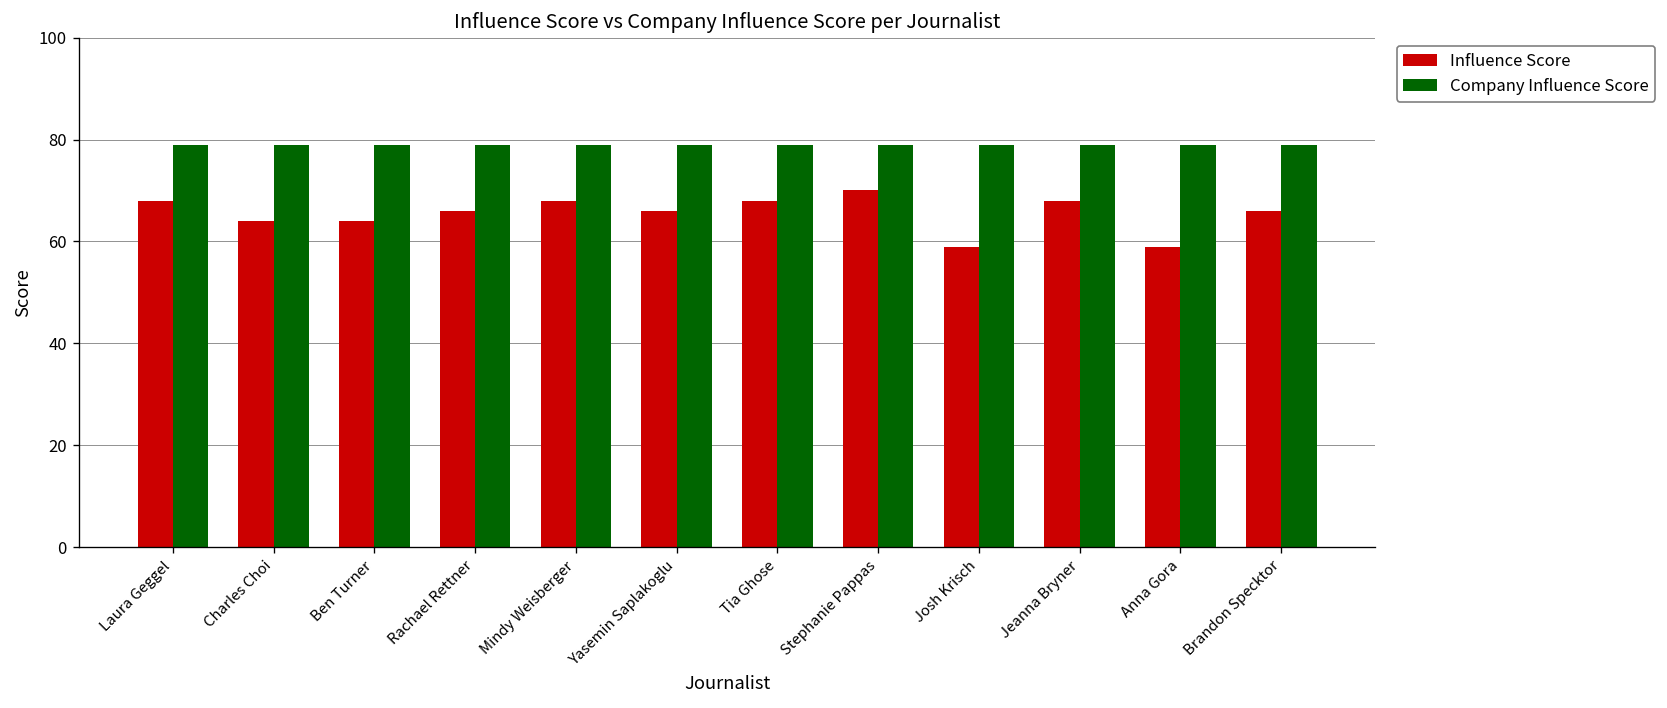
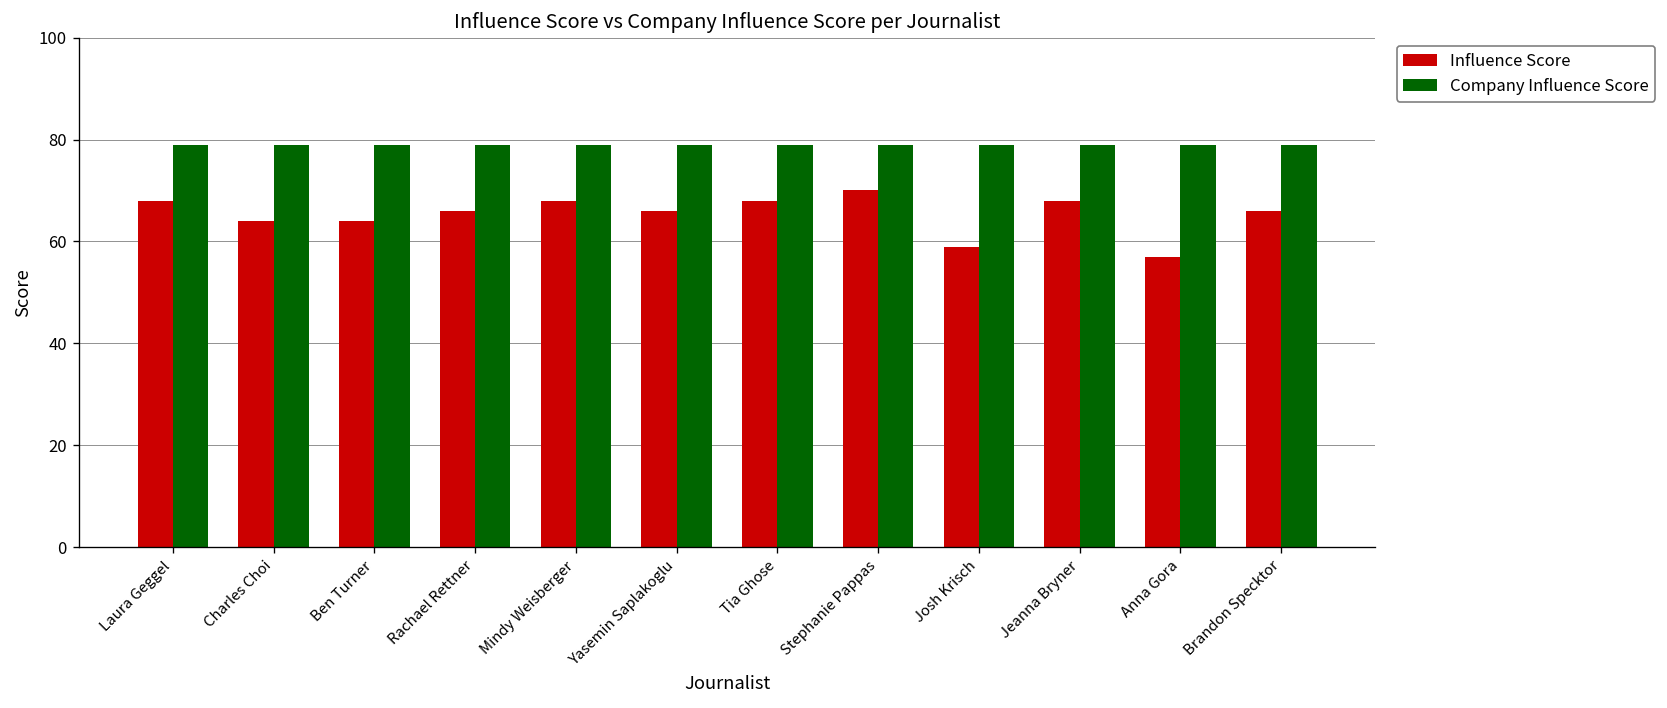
Influence Score, Anna Gora: 59 -> 57
